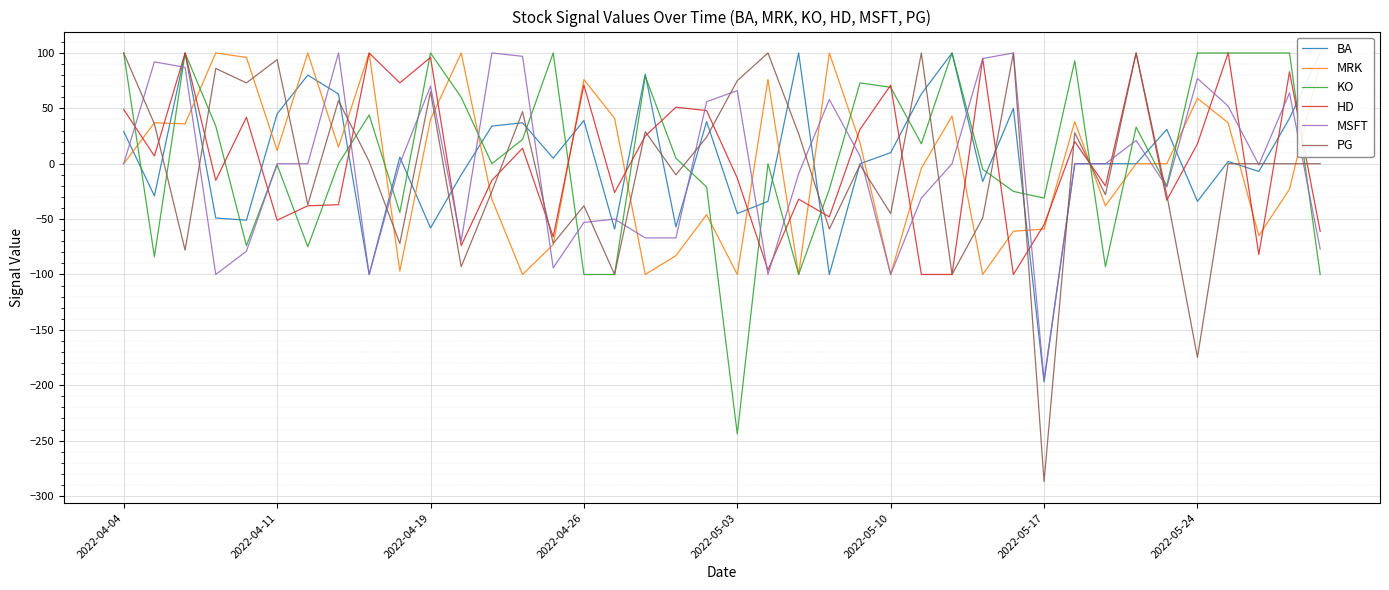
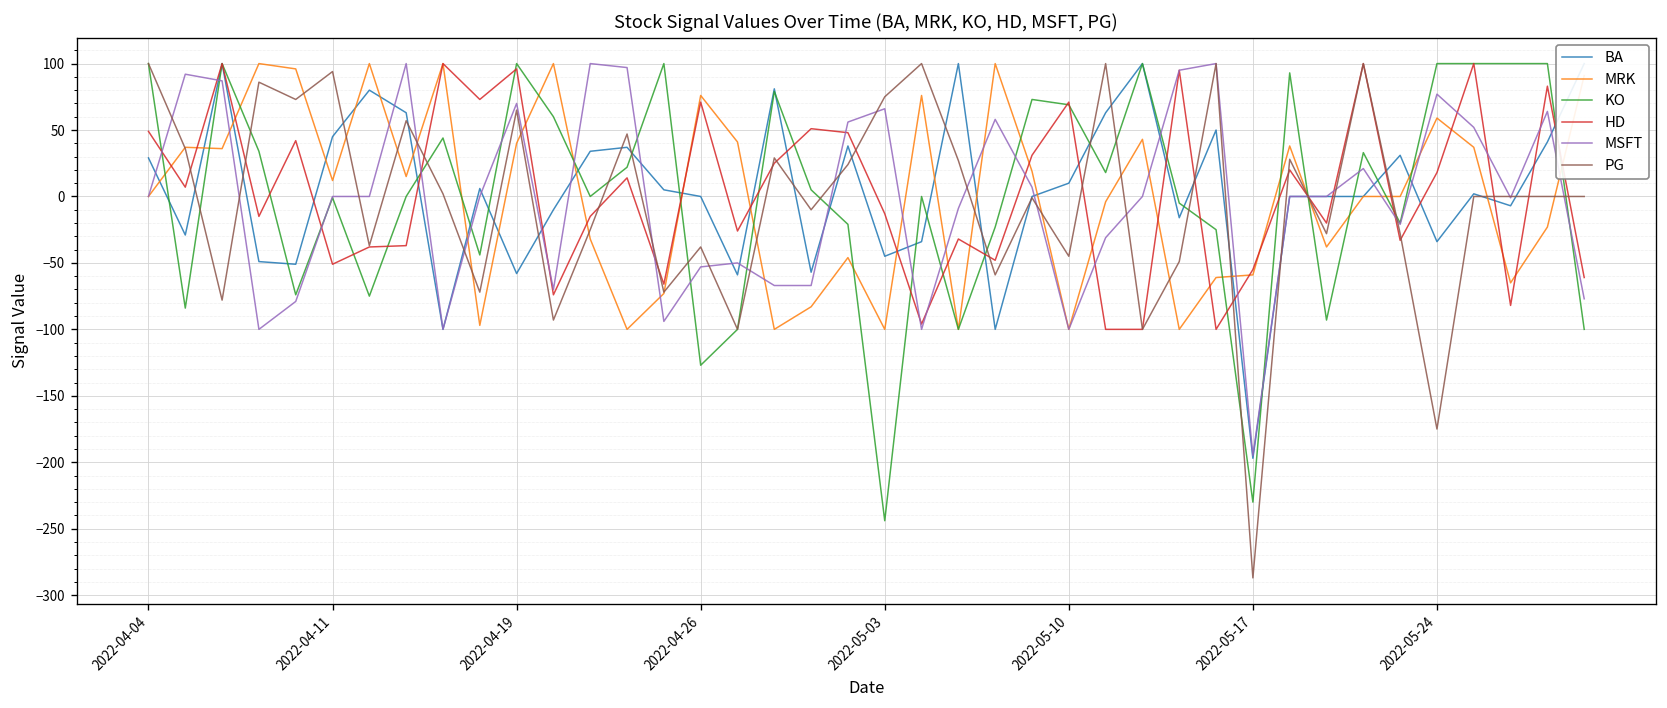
BA, 2022-04-26: 39 -> 0
KO, 2022-04-26: -100 -> -127
KO, 2022-05-17: -31 -> -230
